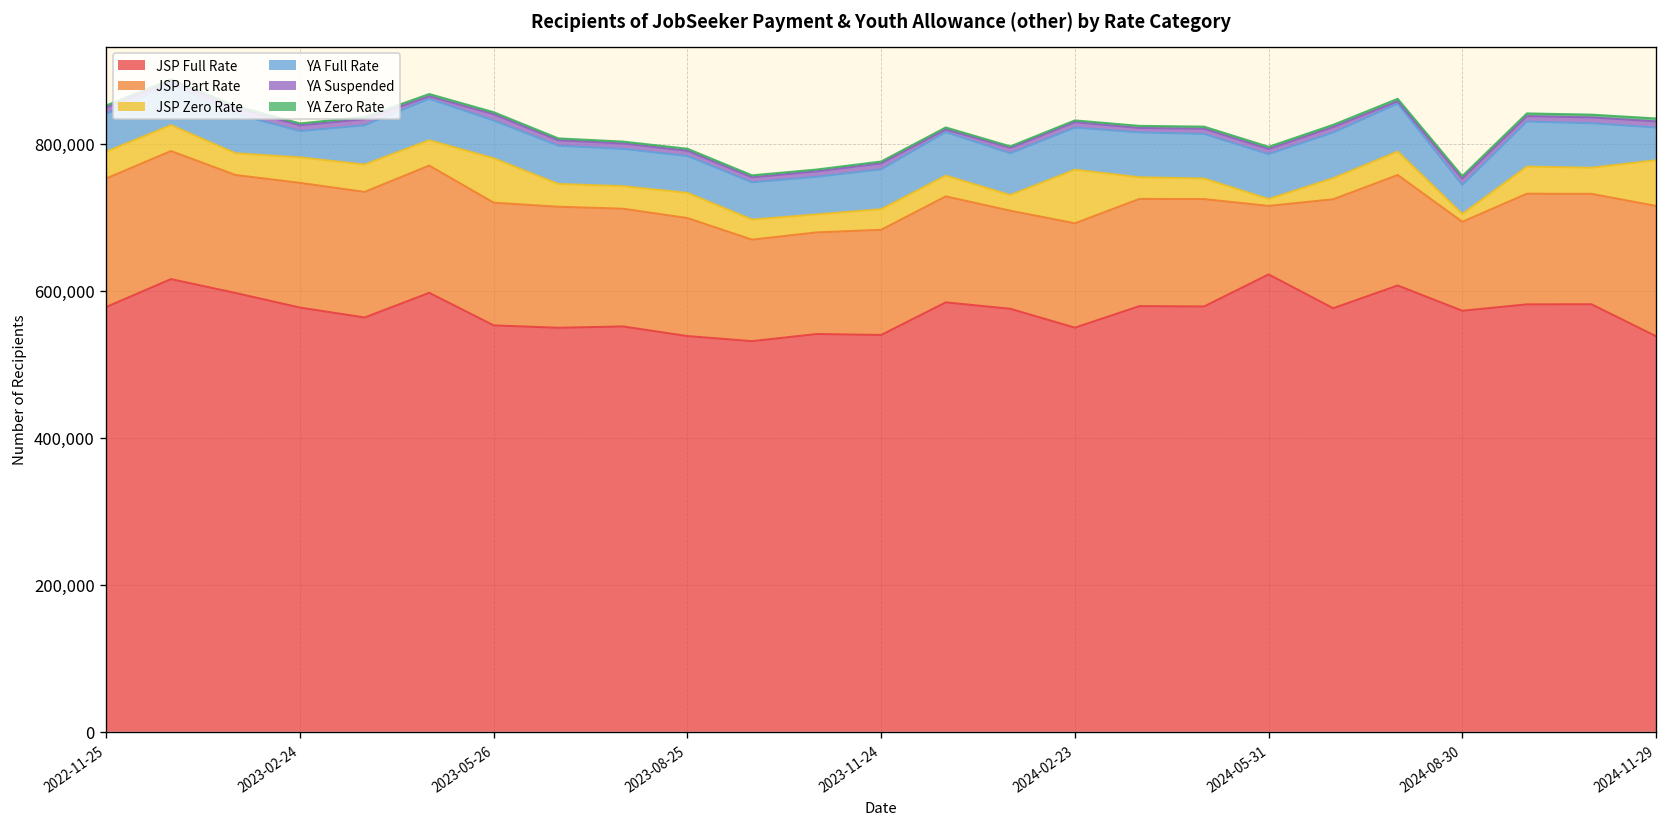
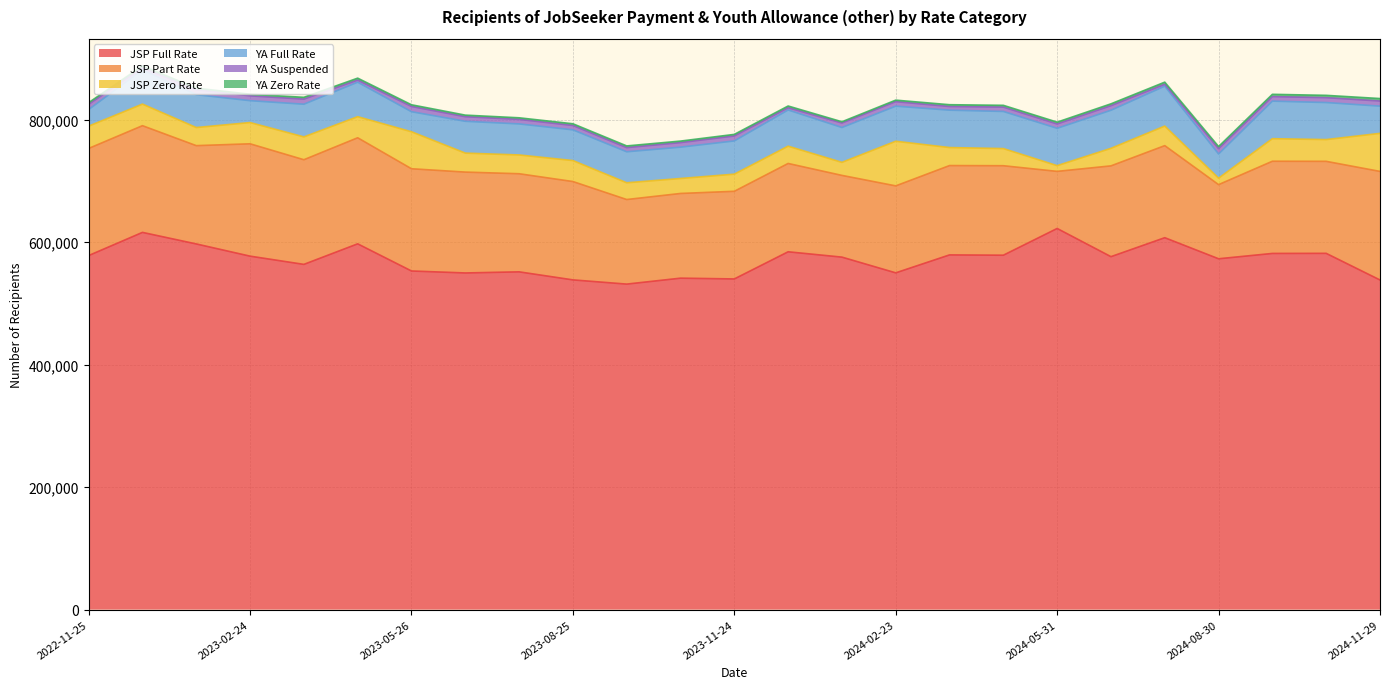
YA Full Rate, 2022-11-25: 50,000 -> 30,000
JSP Part Rate, 2023-02-24: 170,000 -> 180,000
YA Full Rate, 2023-05-26: 50,000 -> 30,000
